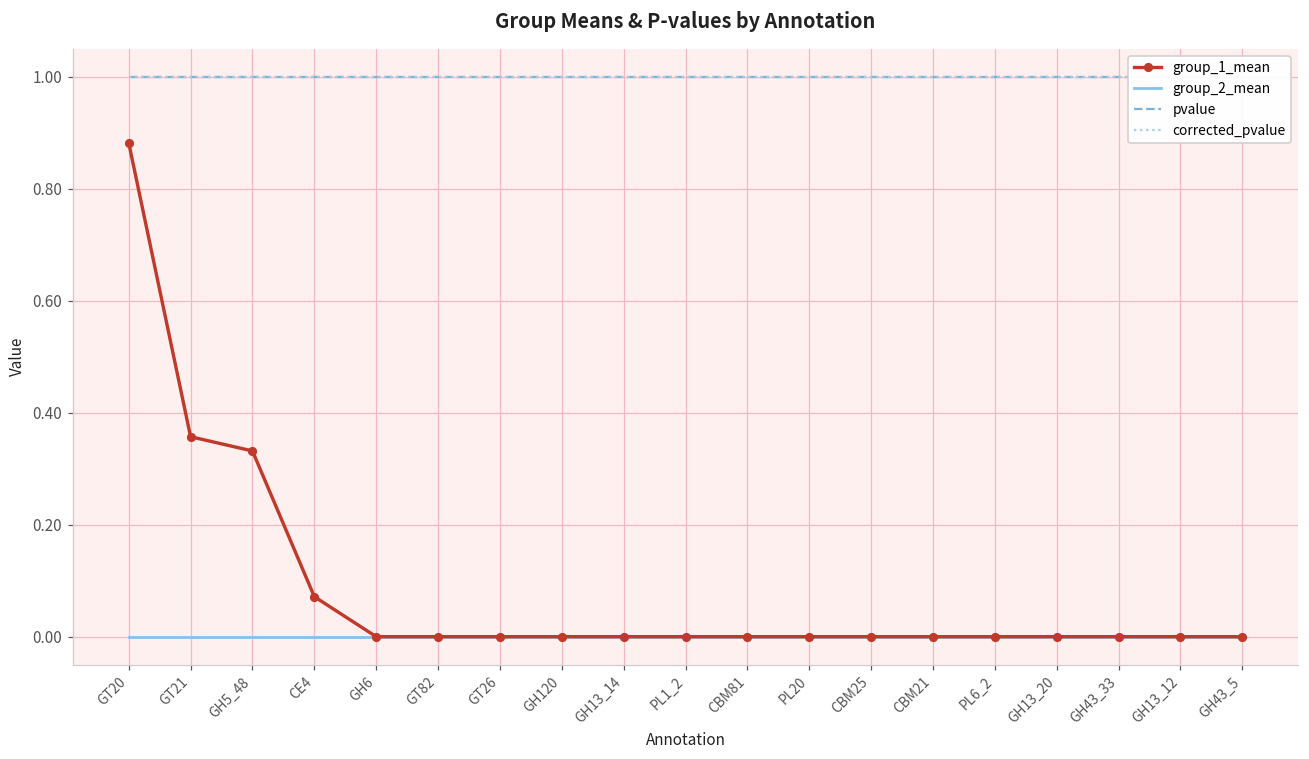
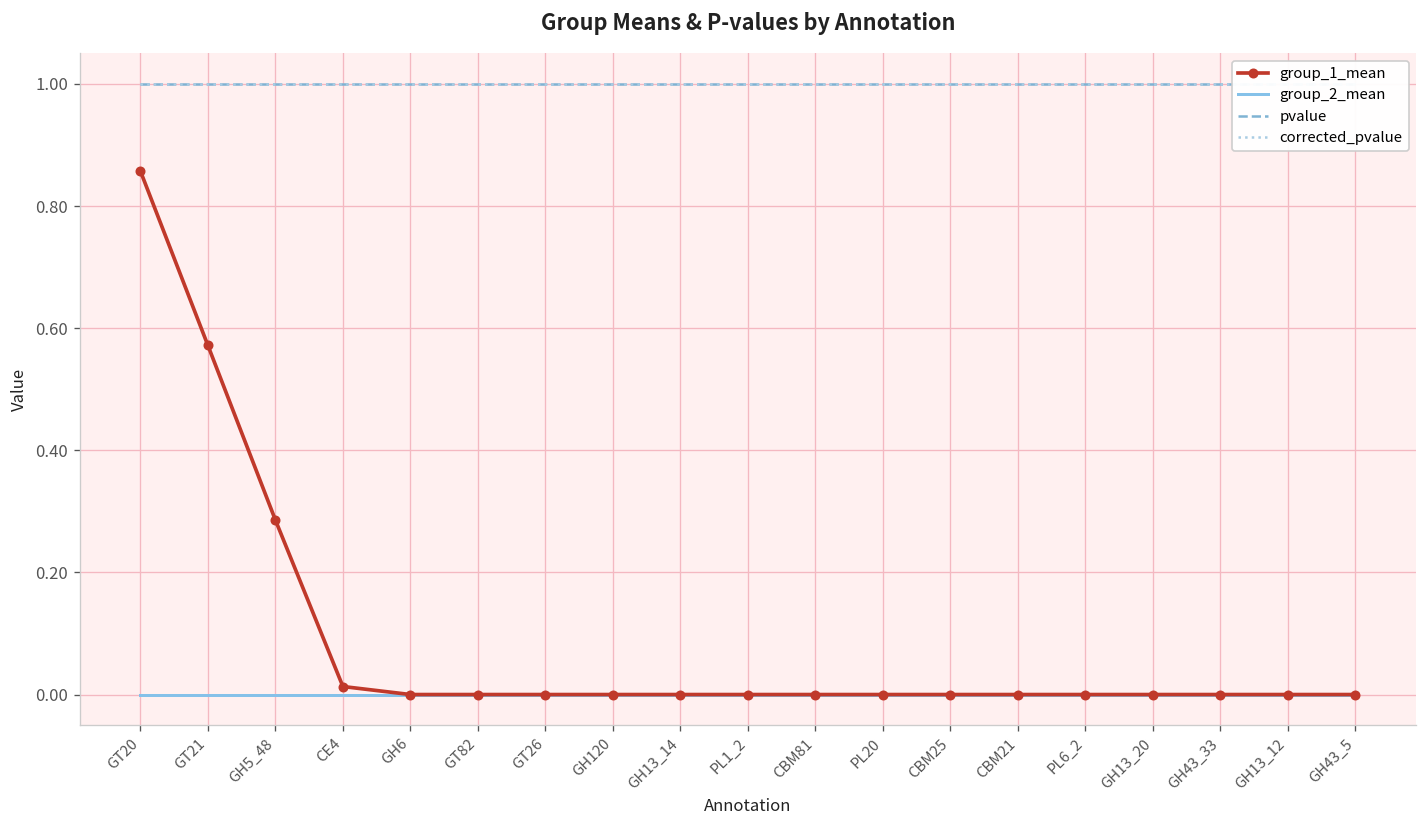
group_1_mean, GT20: 0.88 -> 0.86
group_1_mean, GT21: 0.36 -> 0.57
group_1_mean, GH5_48: 0.33 -> 0.29
group_1_mean, CE4: 0.07 -> 0.01
